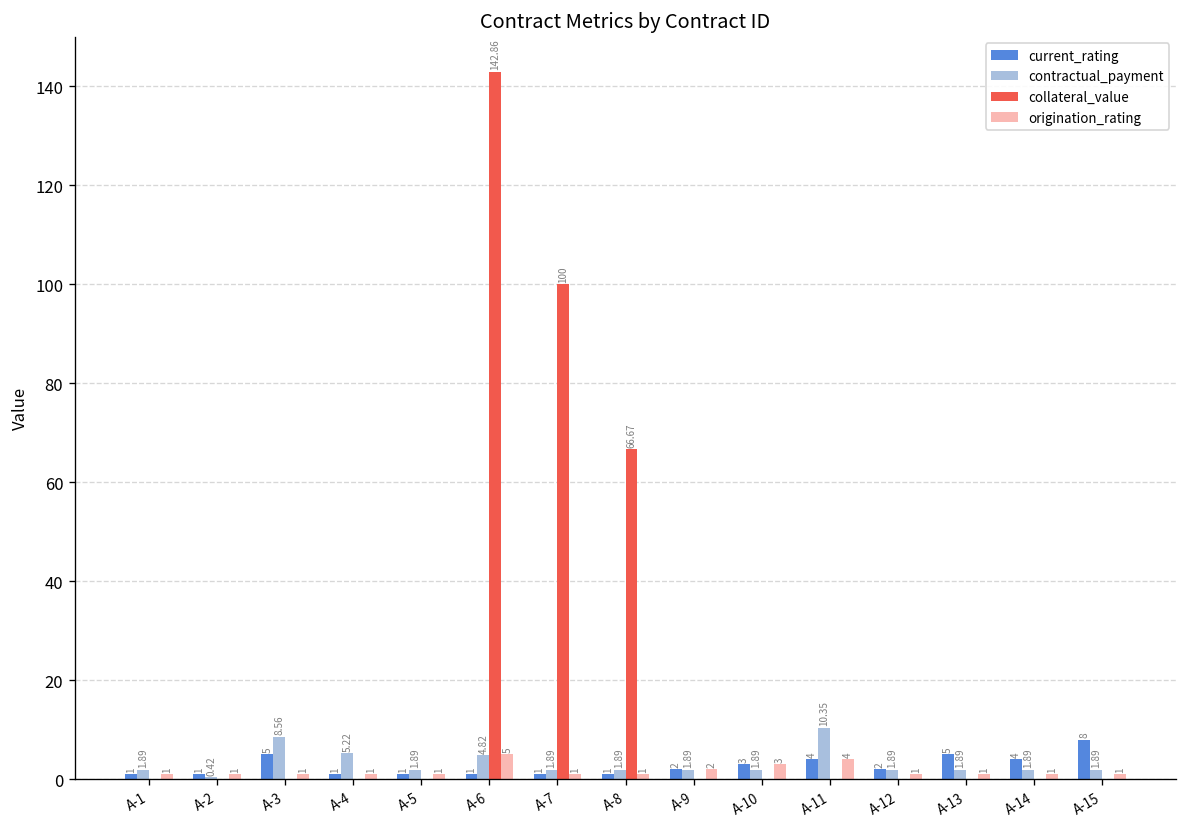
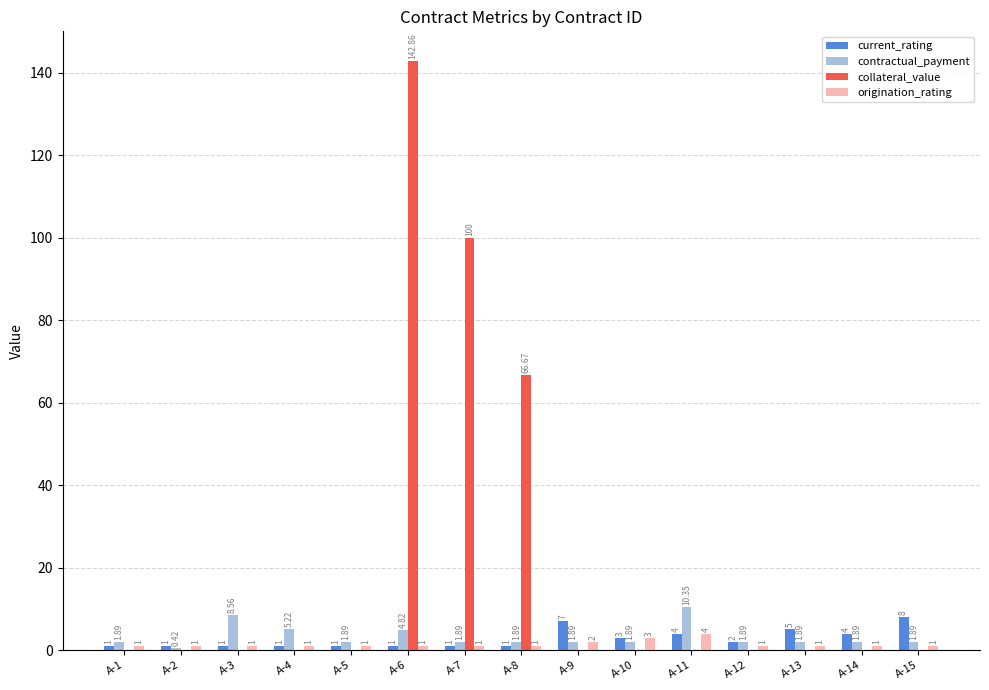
current_rating, A-3: 5 -> 1
origination_rating, A-6: 5 -> 1
current_rating, A-9: 2 -> 7
